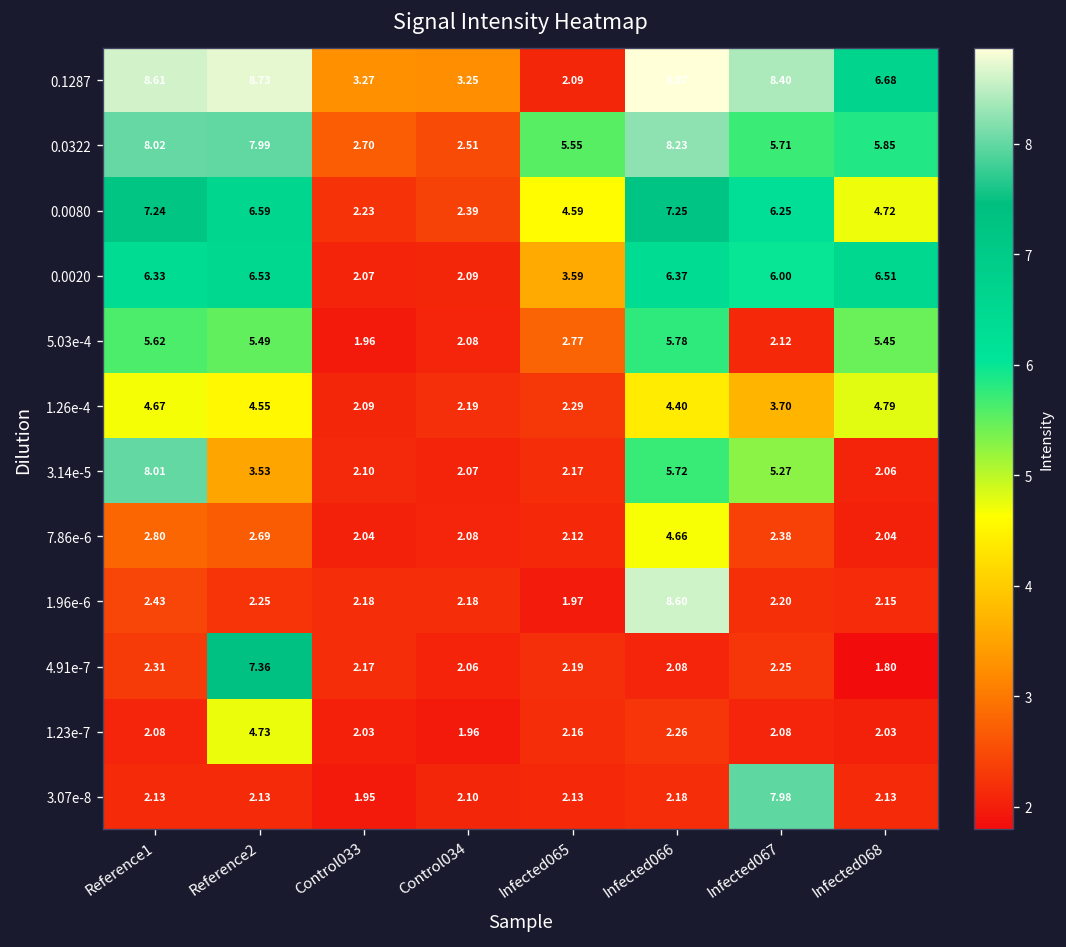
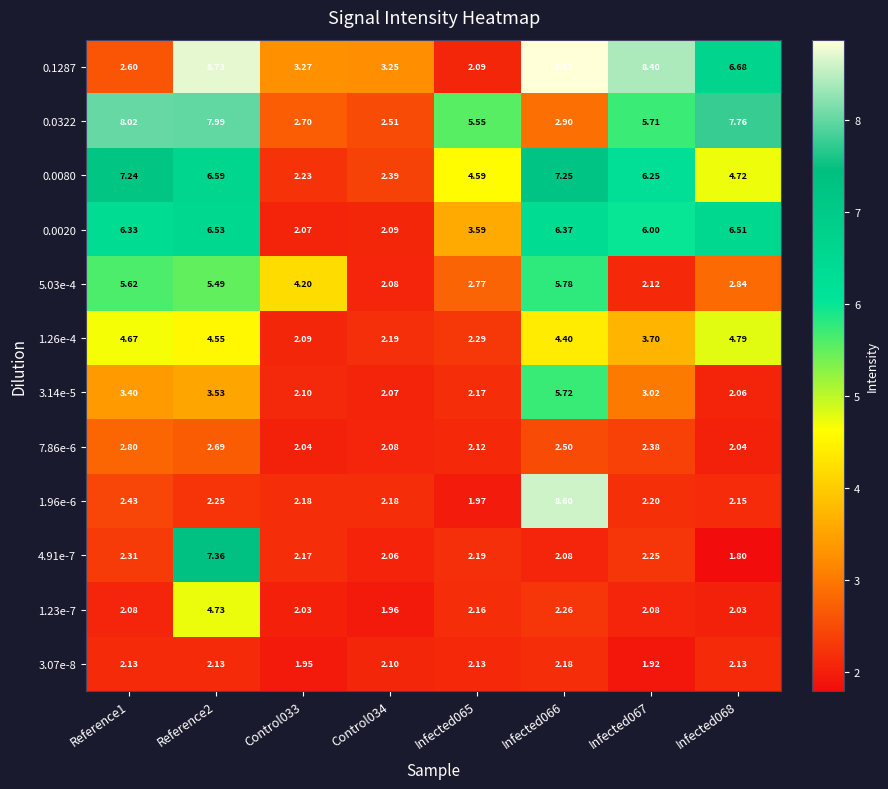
0.1287, Reference1: 8.61 -> 2.60
0.0322, Infected066: 8.23 -> 2.90
0.0322, Infected068: 5.85 -> 7.76
5.03e-4, Control033: 1.96 -> 4.20
5.03e-4, Infected068: 5.45 -> 2.84
3.14e-5, Reference1: 8.01 -> 3.40
3.14e-5, Infected067: 5.27 -> 3.02
7.86e-6, Infected066: 4.66 -> 2.50
3.07e-8, Infected067: 7.98 -> 1.92
